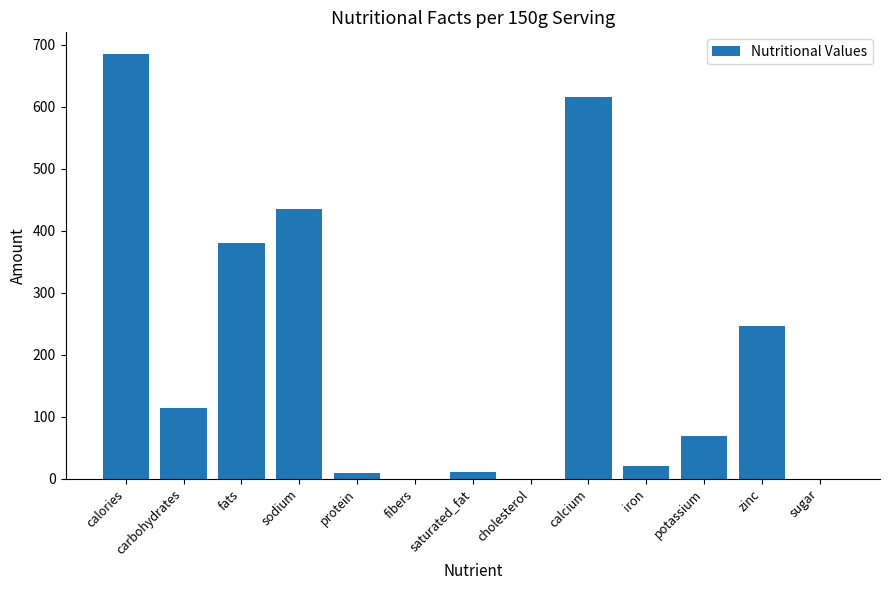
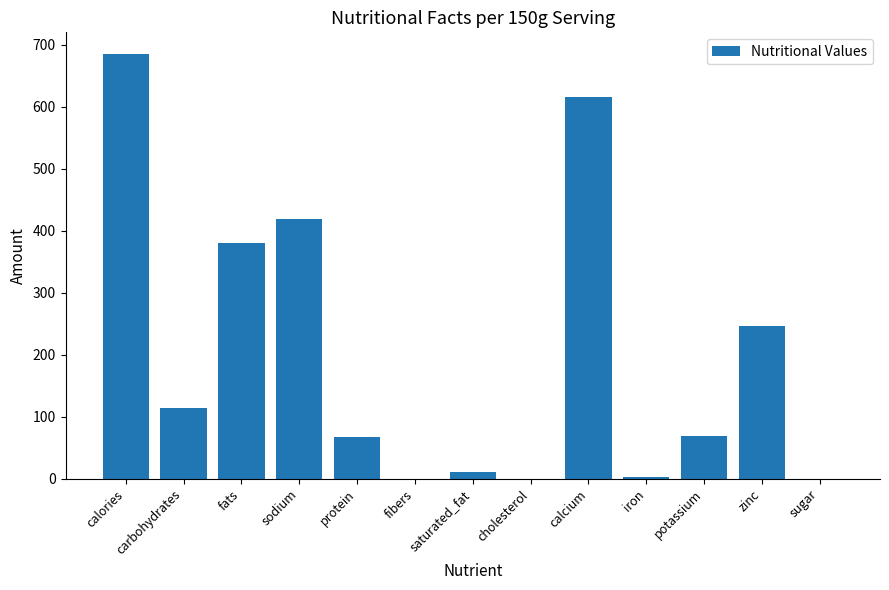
sodium: 440 -> 420
protein: 10 -> 70
iron: 20 -> 0
